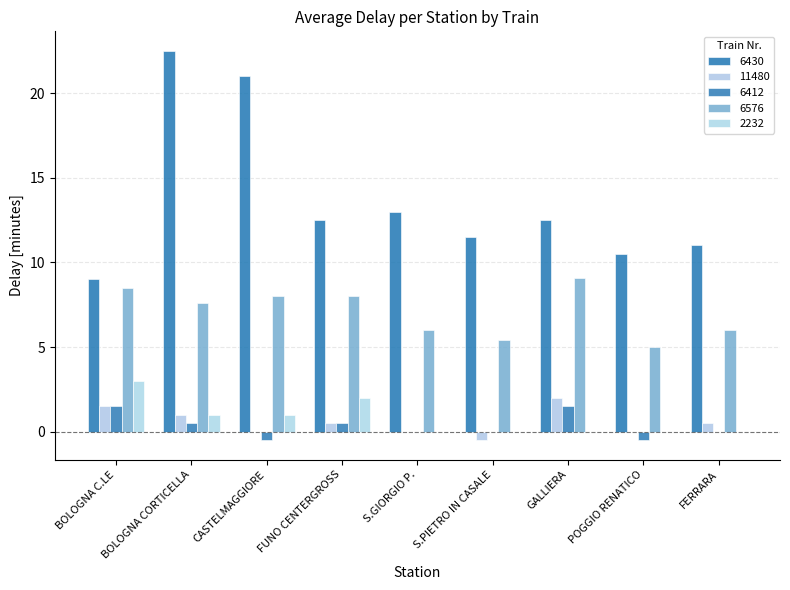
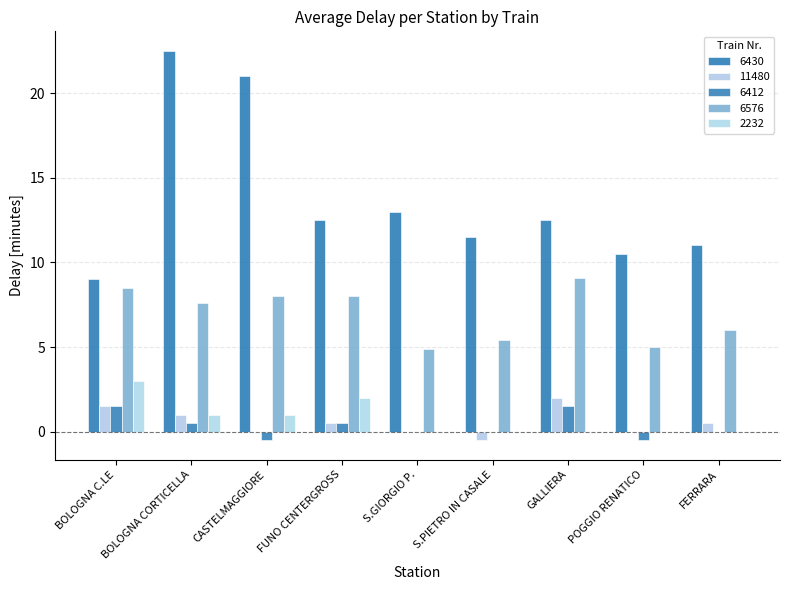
6576, S.GIORGIO P.: 6.0 -> 4.9
